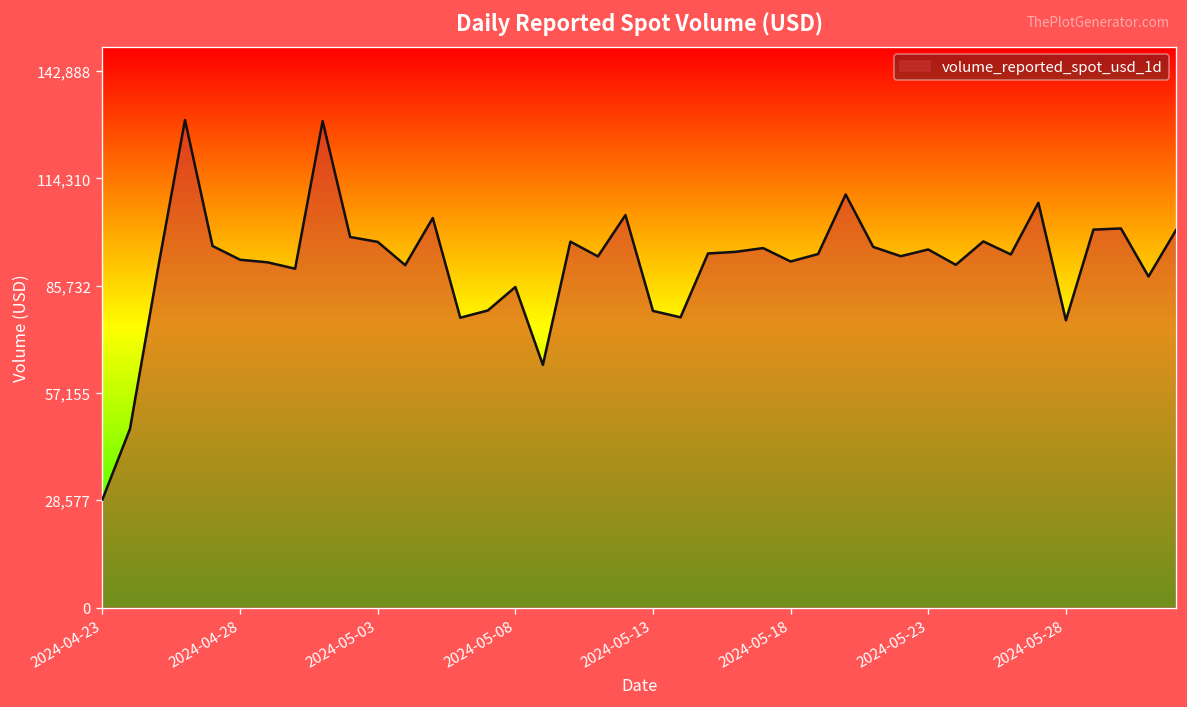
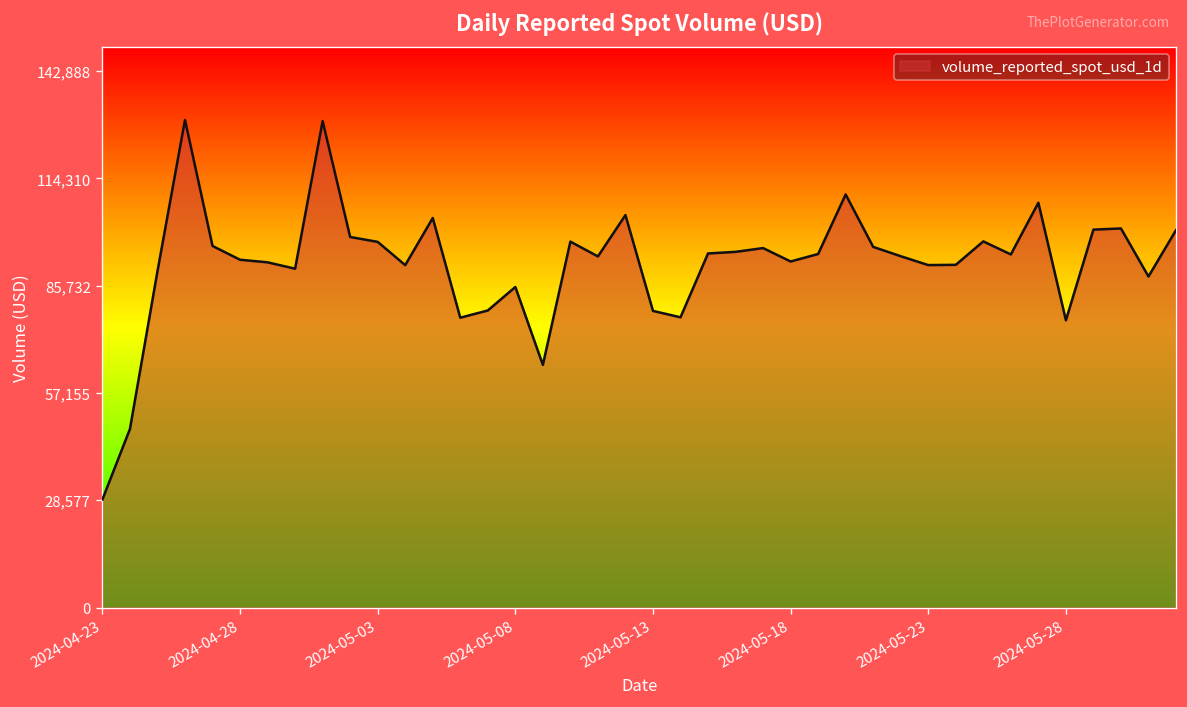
2024-05-23: 95,000 -> 91,000
